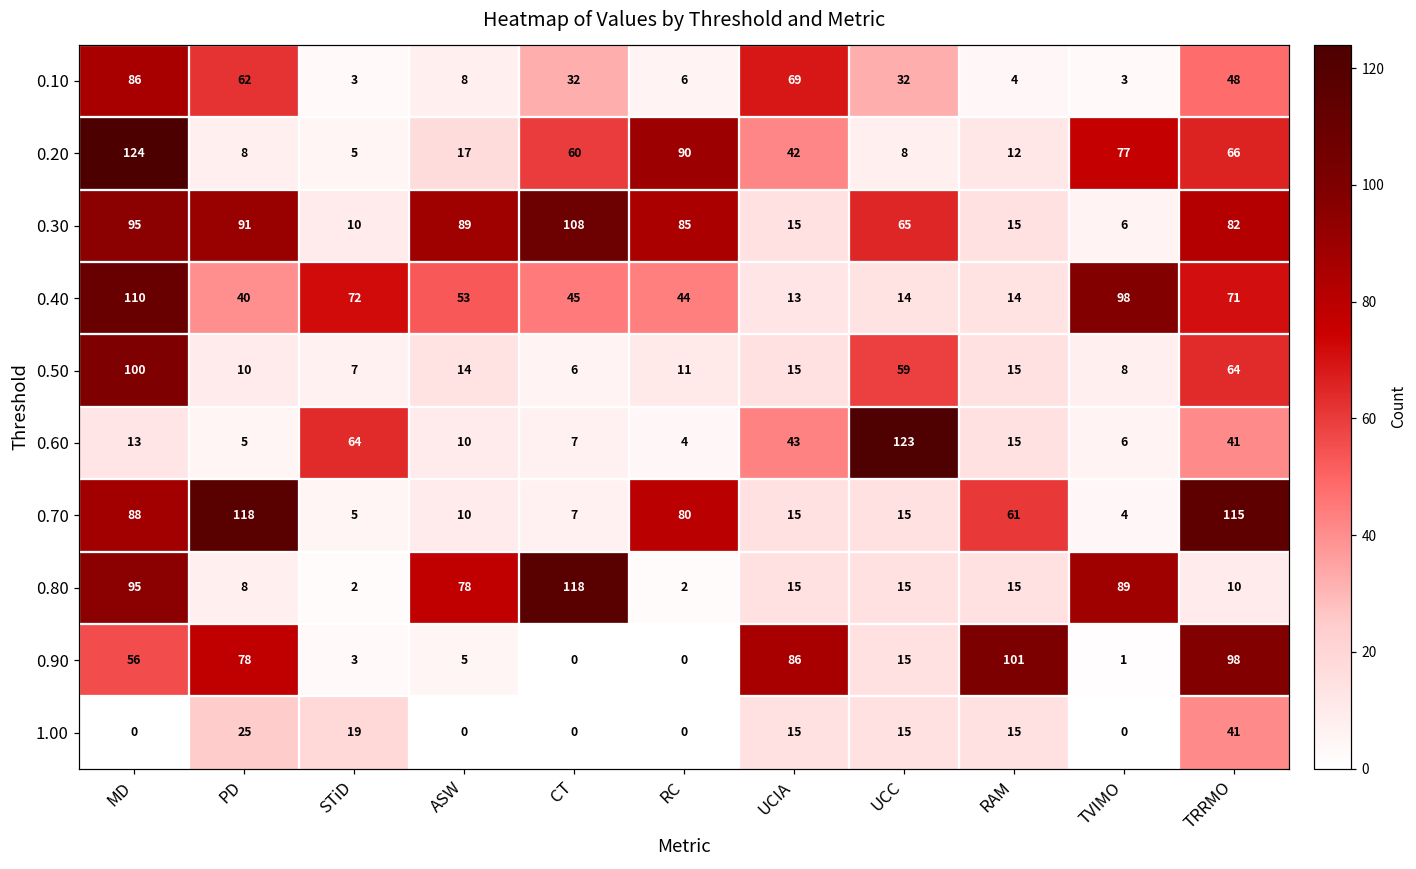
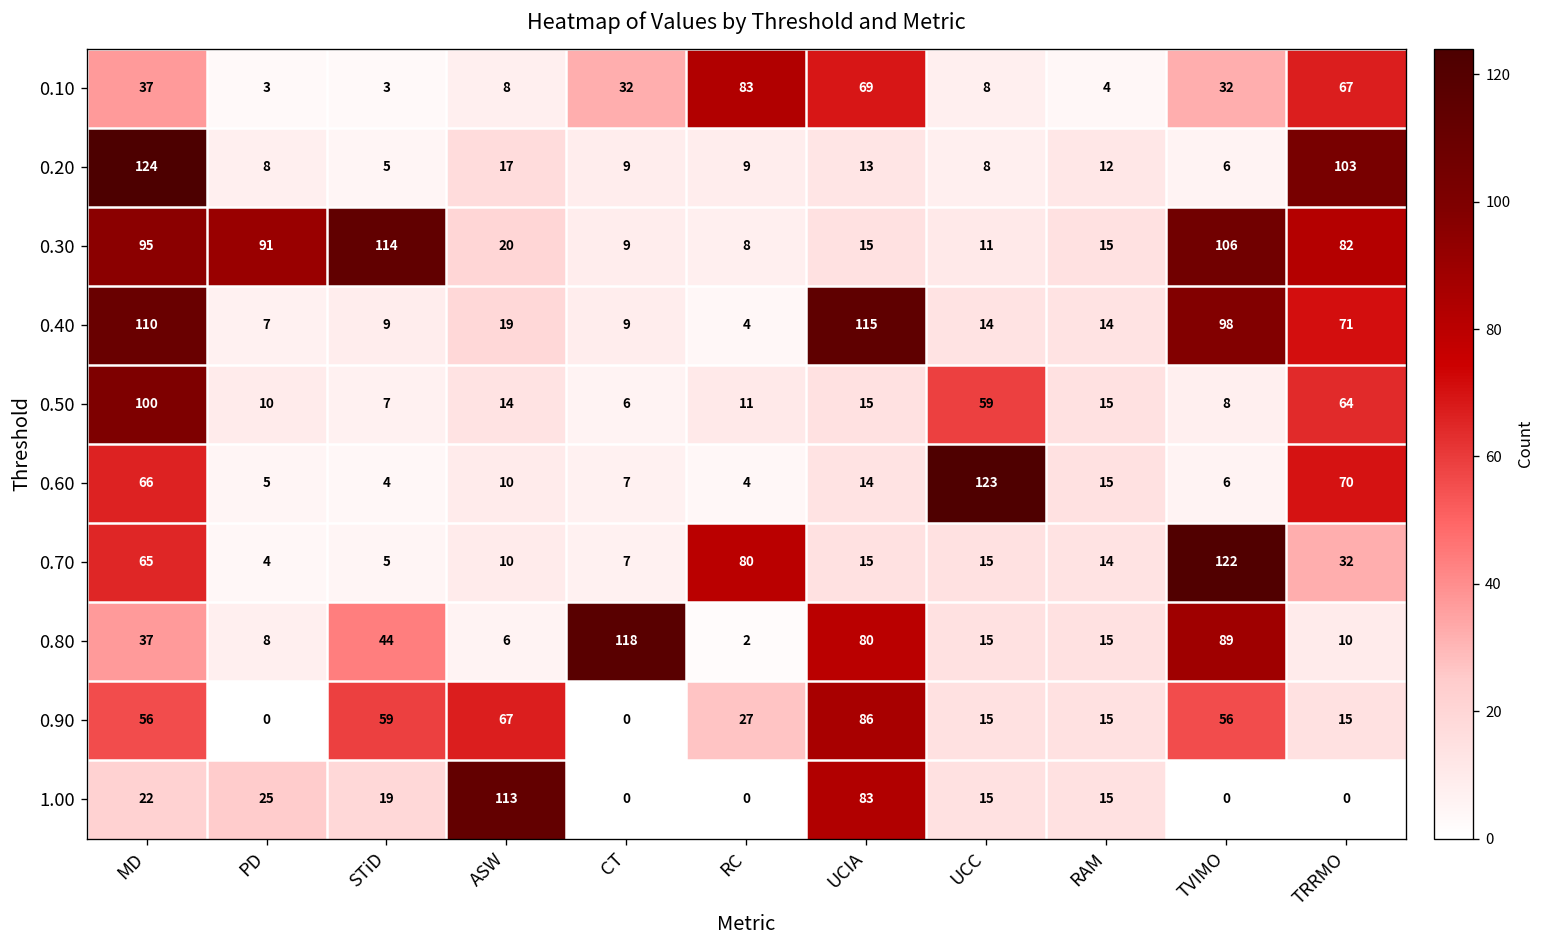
0.10, MD: 86 -> 37
0.10, PD: 62 -> 3
0.10, RC: 6 -> 83
0.10, UCC: 32 -> 8
0.10, TVIMO: 3 -> 32
0.10, TRRMO: 48 -> 67
0.20, CT: 60 -> 9
0.20, RC: 90 -> 9
0.20, UCIA: 42 -> 13
0.20, TVIMO: 77 -> 6
0.20, TRRMO: 66 -> 103
0.30, STiD: 10 -> 114
0.30, ASW: 89 -> 20
0.30, CT: 108 -> 9
0.30, RC: 85 -> 8
0.30, UCC: 65 -> 11
0.30, TVIMO: 6 -> 106
0.40, PD: 40 -> 7
0.40, STiD: 72 -> 9
0.40, ASW: 53 -> 19
0.40, CT: 45 -> 9
0.40, RC: 44 -> 4
0.40, UCIA: 13 -> 115
0.60, MD: 13 -> 66
0.60, STiD: 64 -> 4
0.60, UCIA: 43 -> 14
0.60, TRRMO: 41 -> 70
0.70, MD: 88 -> 65
0.70, PD: 118 -> 4
0.70, RAM: 61 -> 14
0.70, TVIMO: 4 -> 122
0.70, TRRMO: 115 -> 32
0.80, MD: 95 -> 37
0.80, STiD: 2 -> 44
0.80, ASW: 78 -> 6
0.80, UCIA: 15 -> 80
0.90, PD: 78 -> 0
0.90, STiD: 3 -> 59
0.90, ASW: 5 -> 67
0.90, RC: 0 -> 27
0.90, RAM: 101 -> 15
0.90, TVIMO: 1 -> 56
0.90, TRRMO: 98 -> 15
1.00, MD: 0 -> 22
1.00, ASW: 0 -> 113
1.00, UCIA: 15 -> 83
1.00, TRRMO: 41 -> 0
